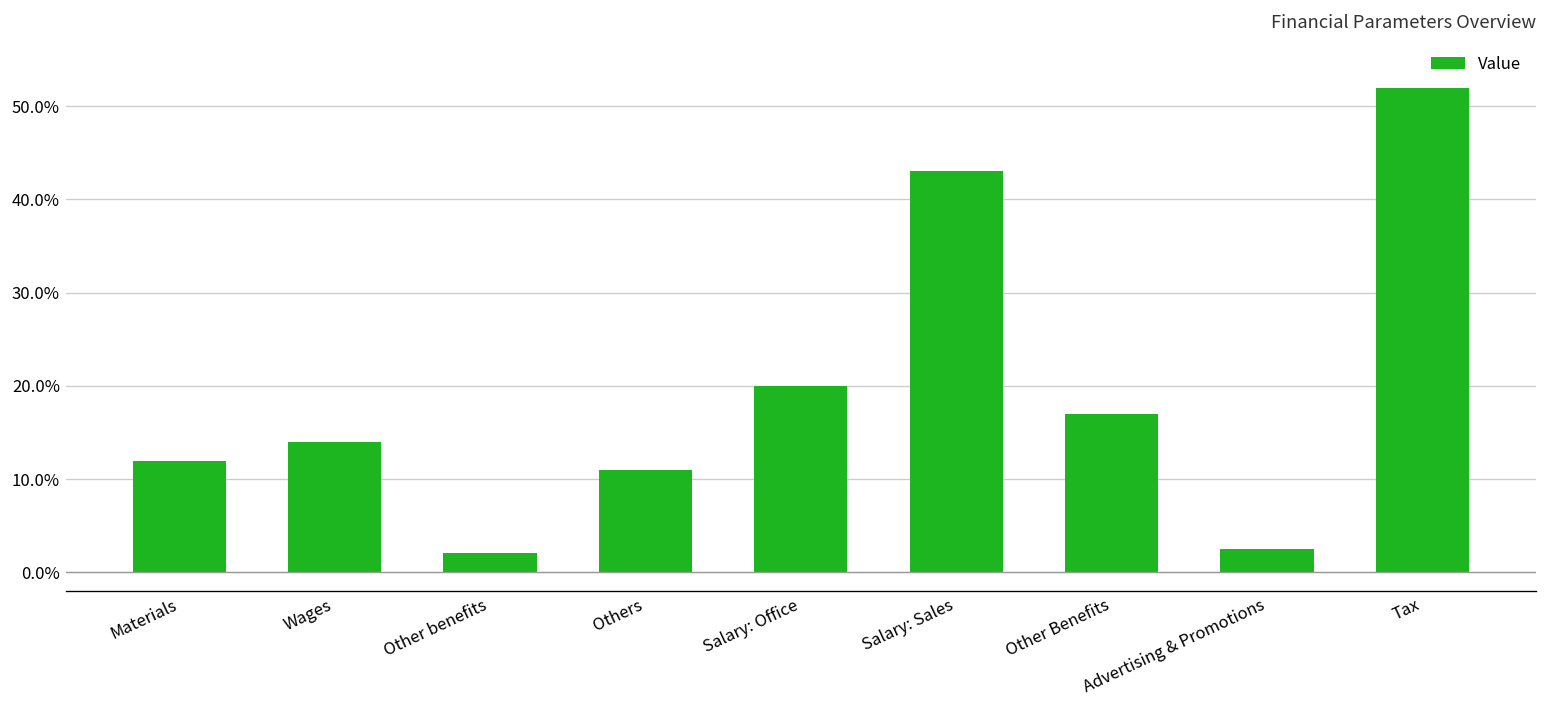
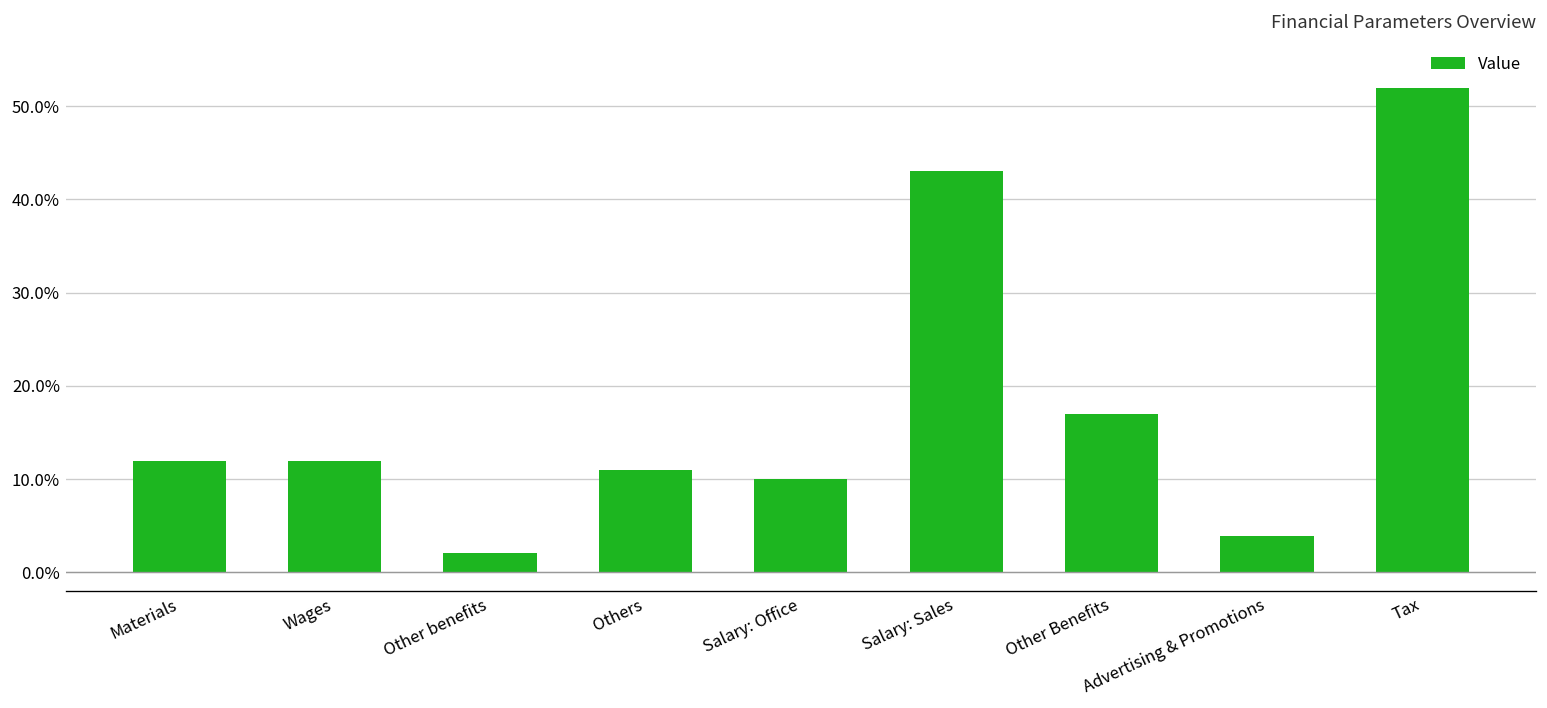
Wages: 14% -> 12%
Salary: Office: 20% -> 10%
Advertising & Promotions: 3% -> 4%
